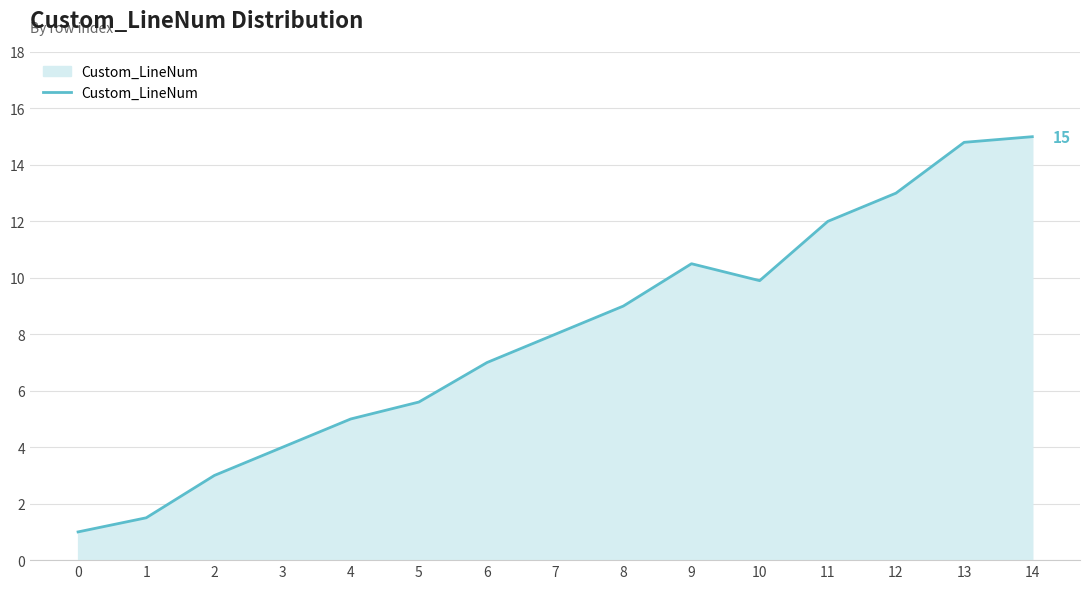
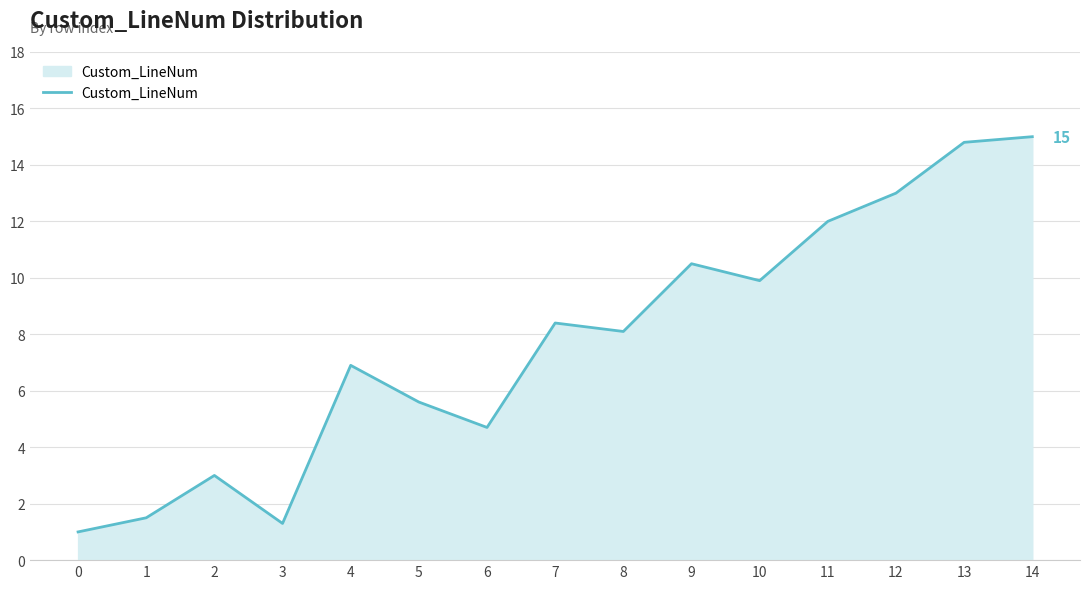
3: 4.0 -> 1.3
4: 5.0 -> 6.9
6: 7.0 -> 4.7
7: 8.0 -> 8.4
8: 9.0 -> 8.1
